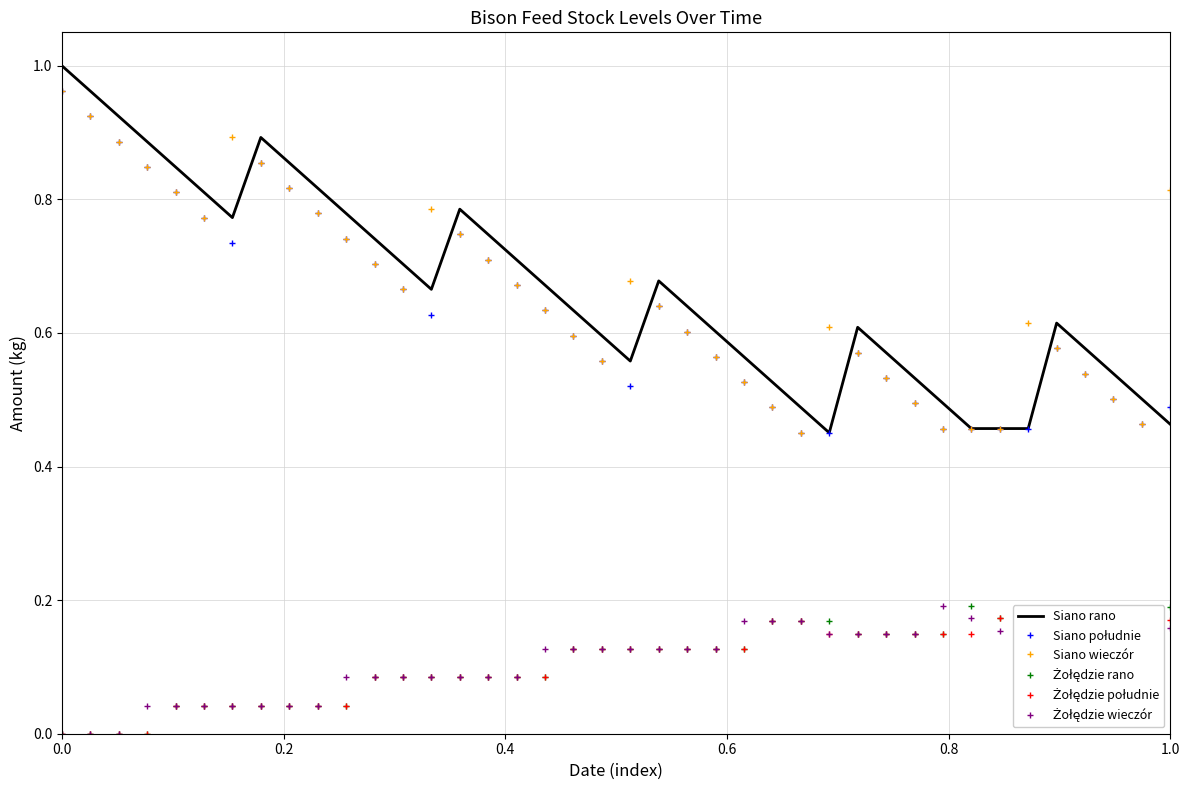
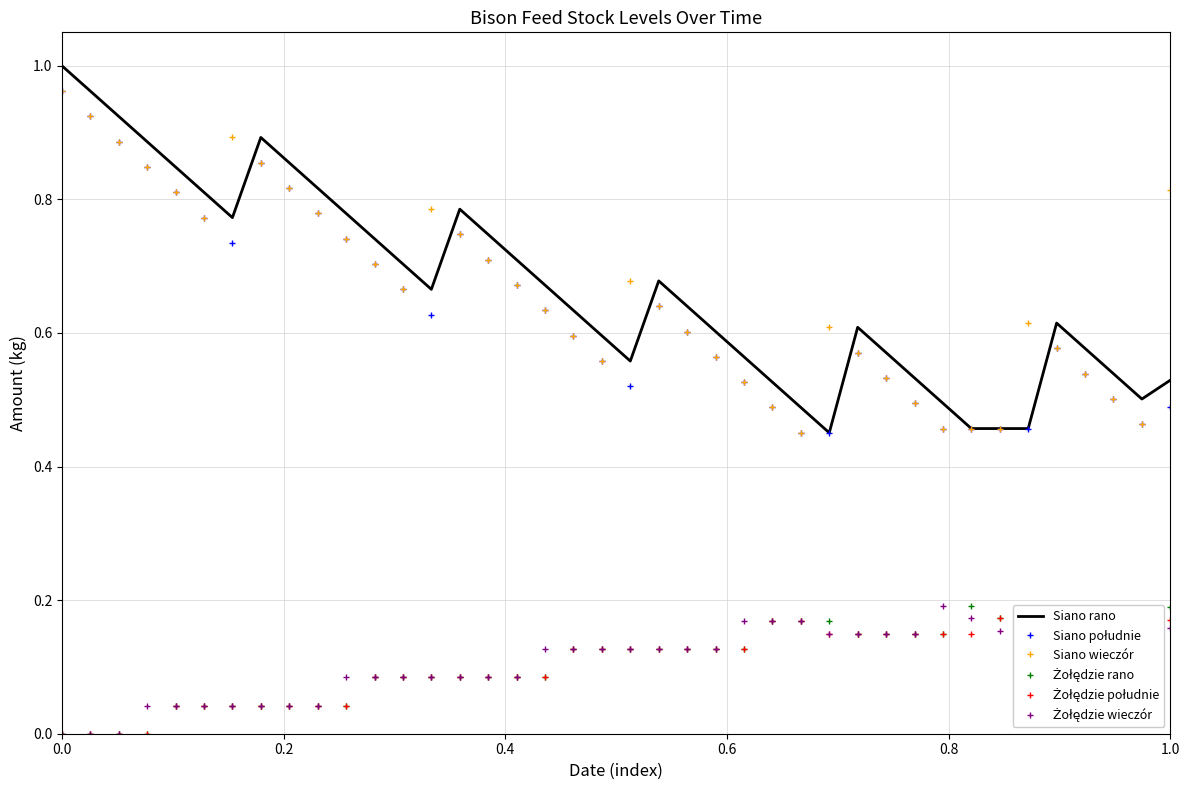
Siano rano, 1.0: 0.46 -> 0.53
